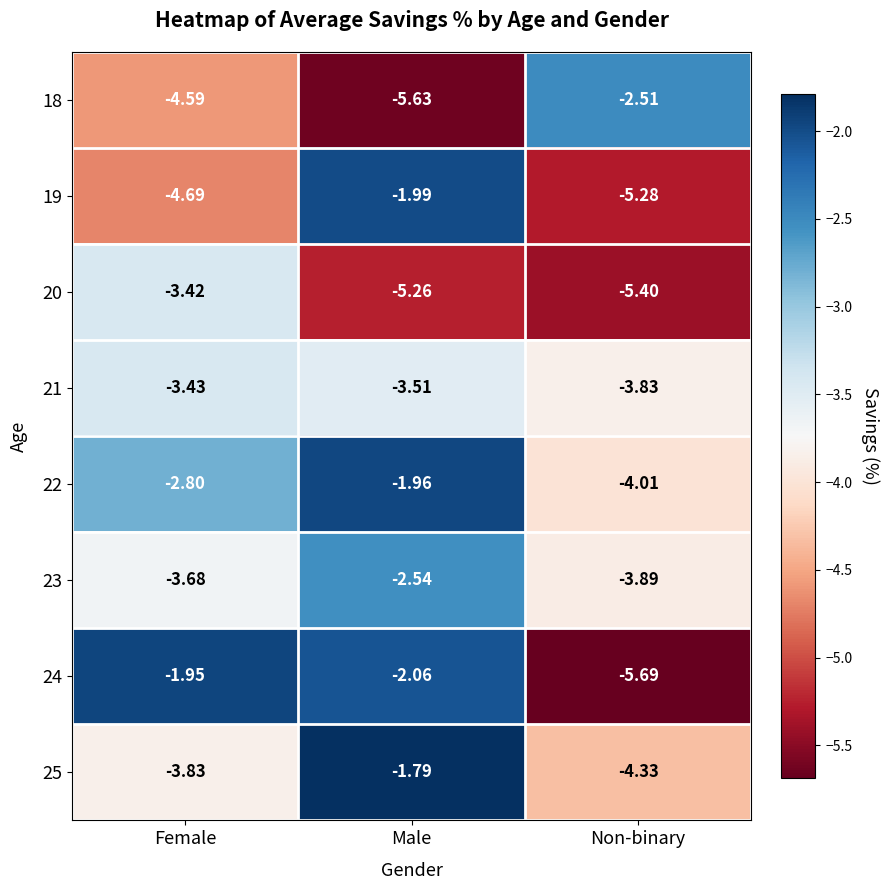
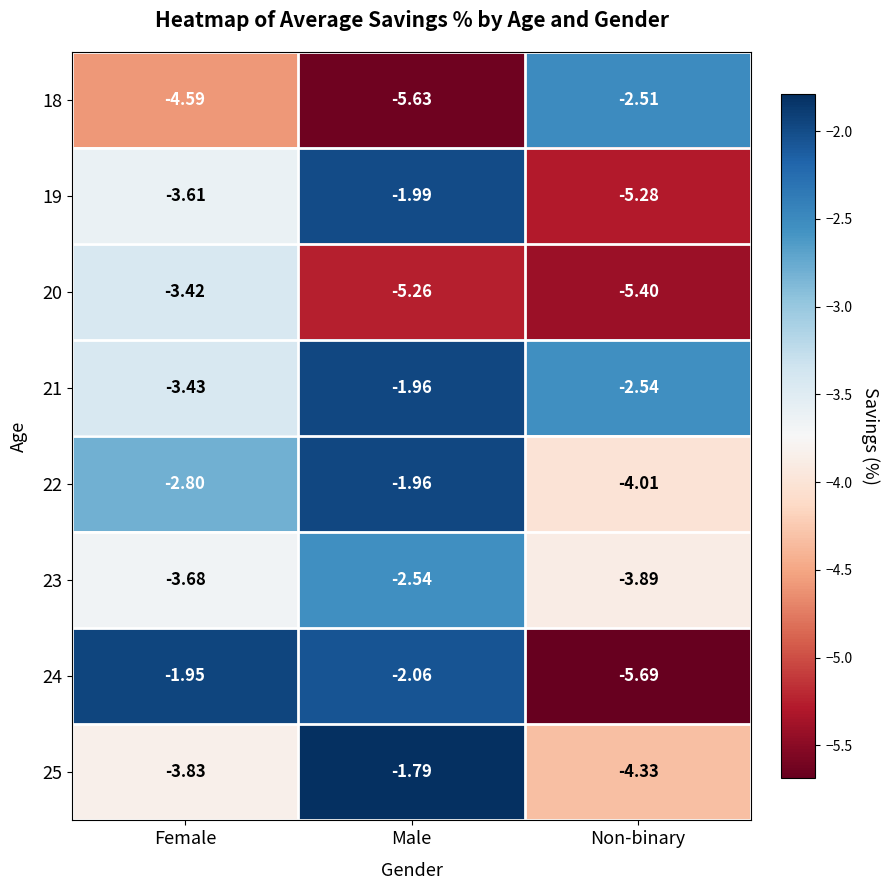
19, Female: -4.69 -> -3.61
21, Male: -3.51 -> -1.96
21, Non-binary: -3.83 -> -2.54
